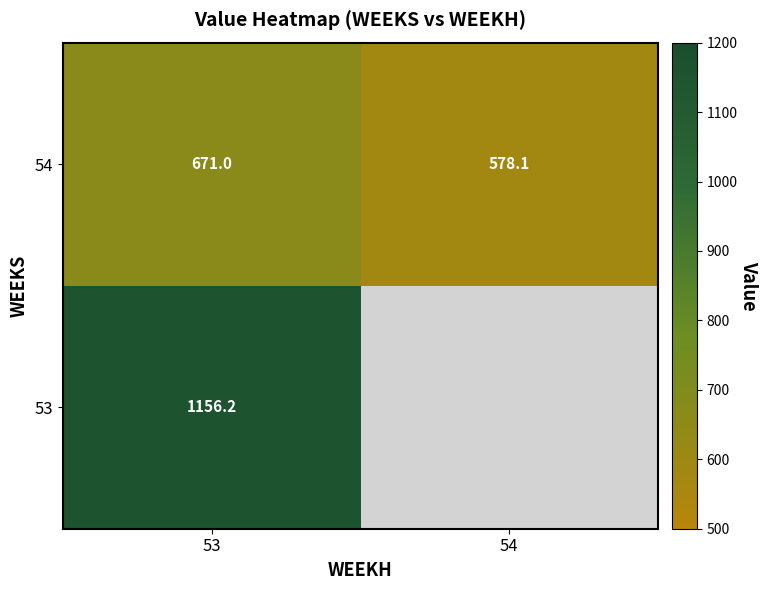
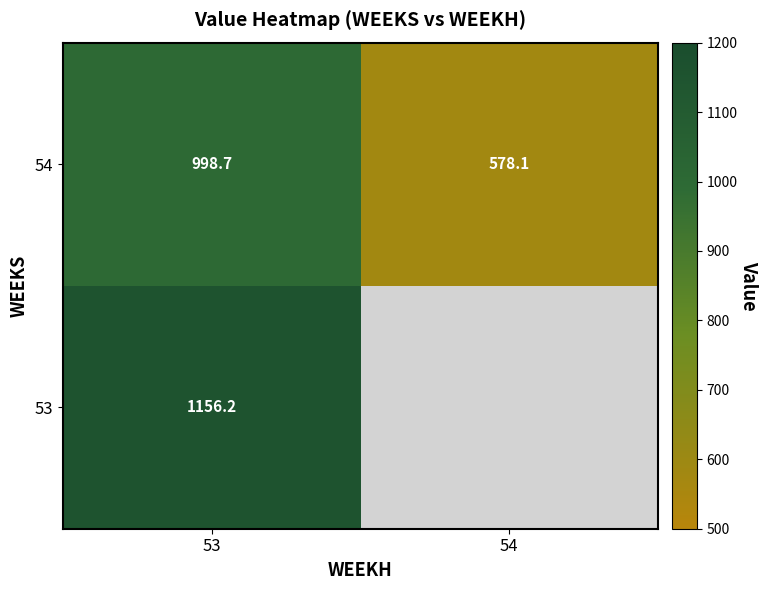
54, 53: 671.0 -> 998.7
